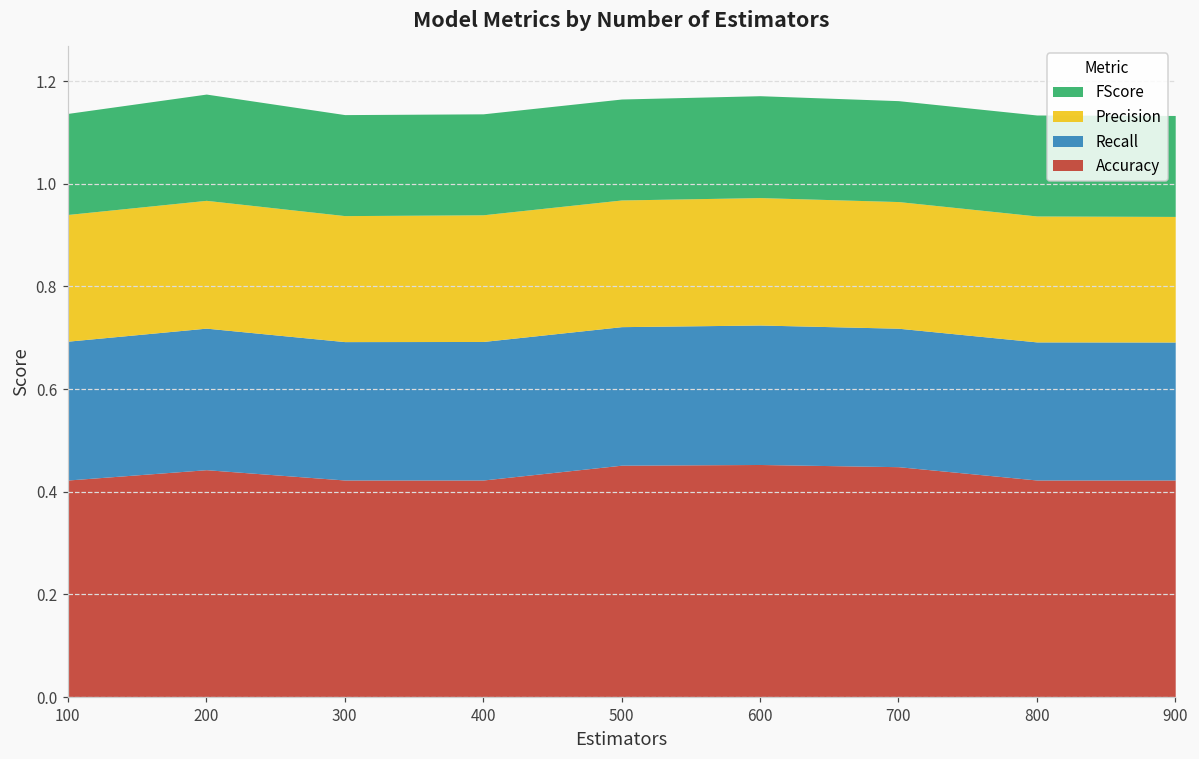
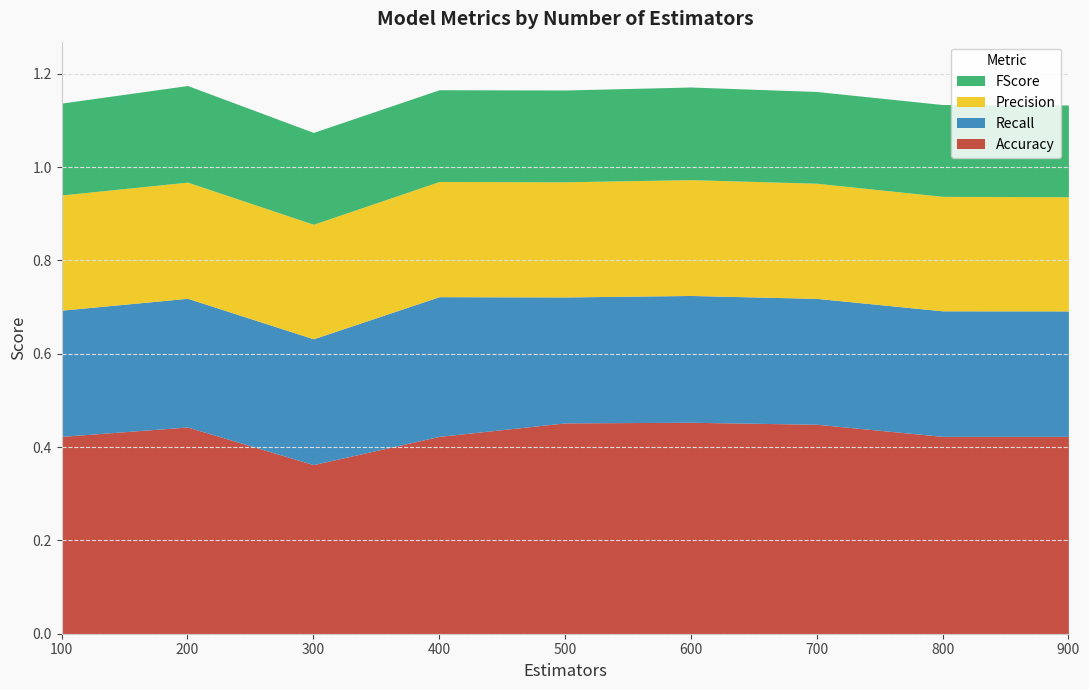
Accuracy, 300: 0.42 -> 0.36
Recall, 400: 0.27 -> 0.30
